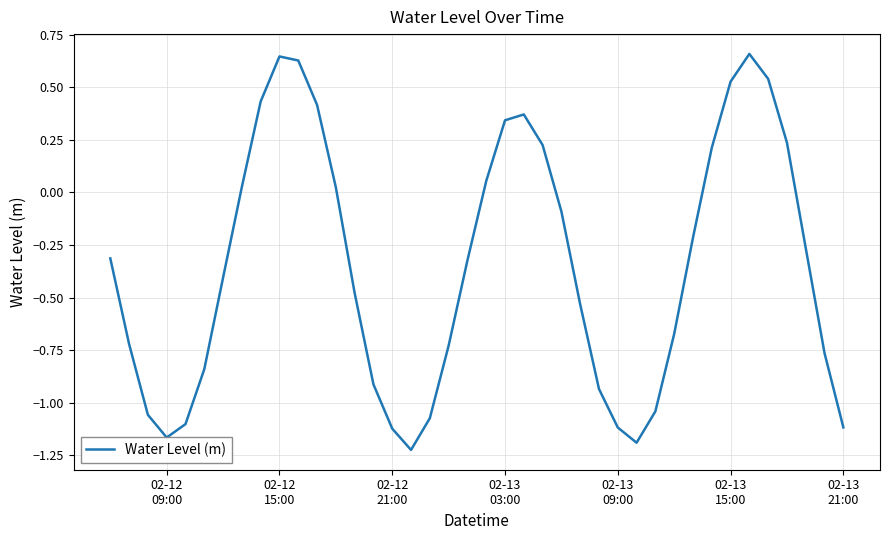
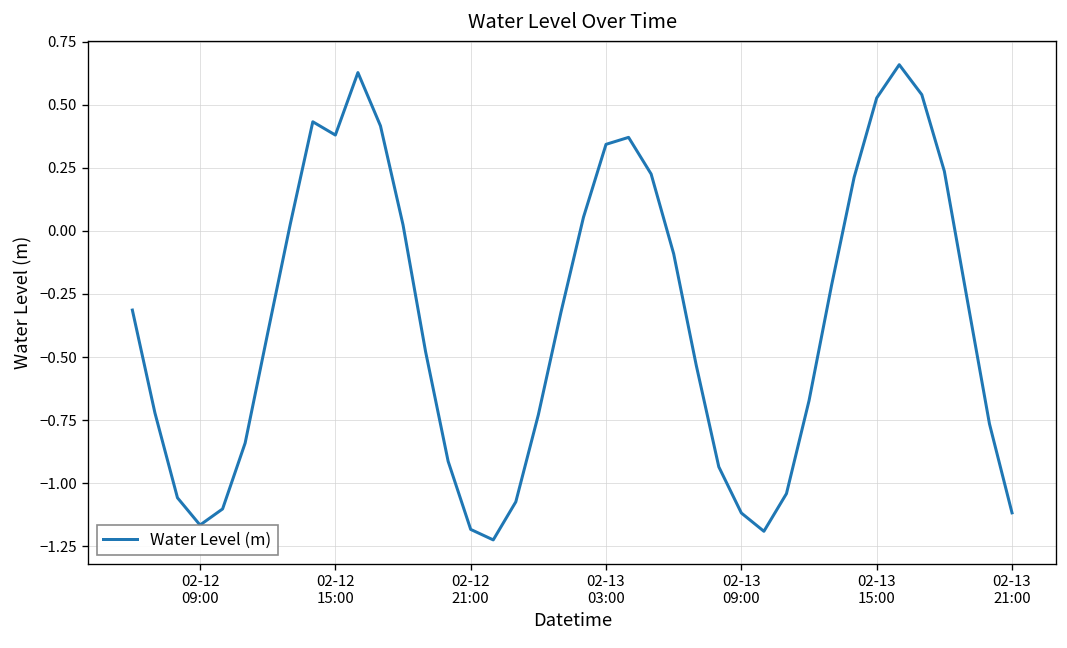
02-12 15:00: 0.65 -> 0.38
02-12 21:00: -1.12 -> -1.18
